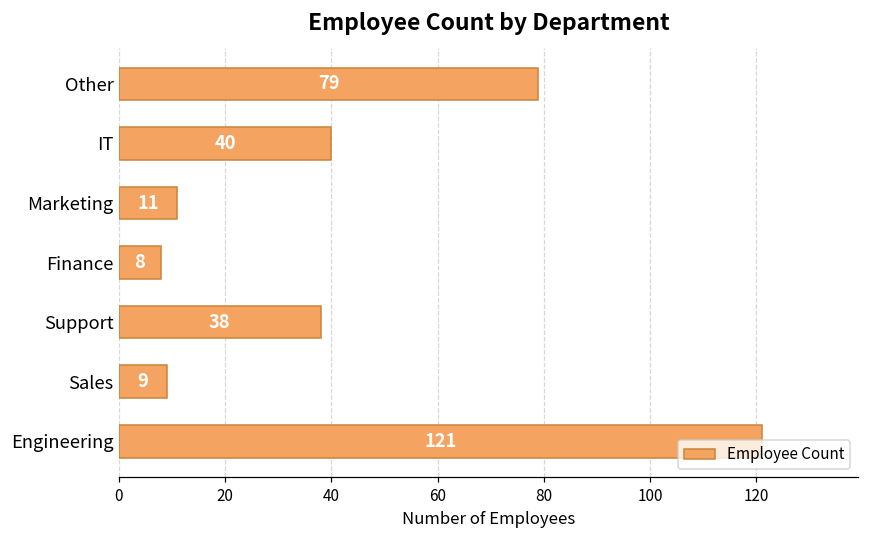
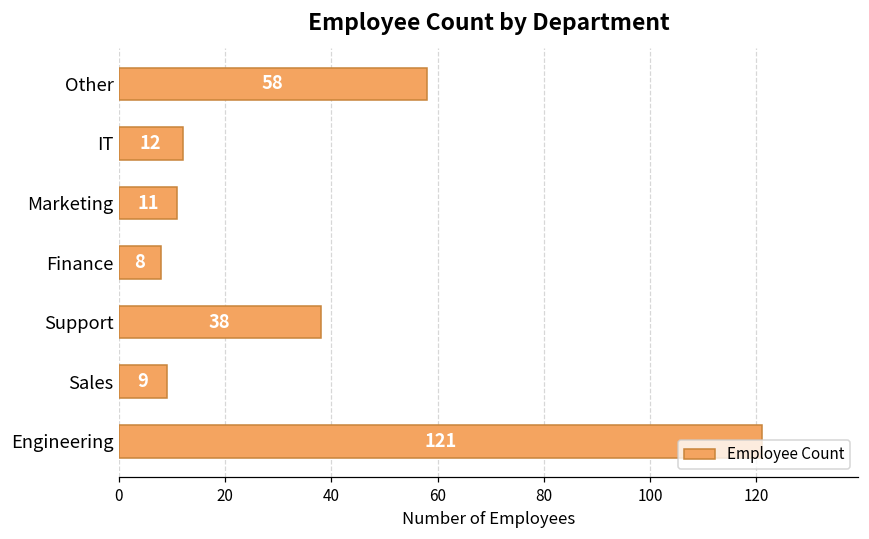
Other: 79 -> 58
IT: 40 -> 12
